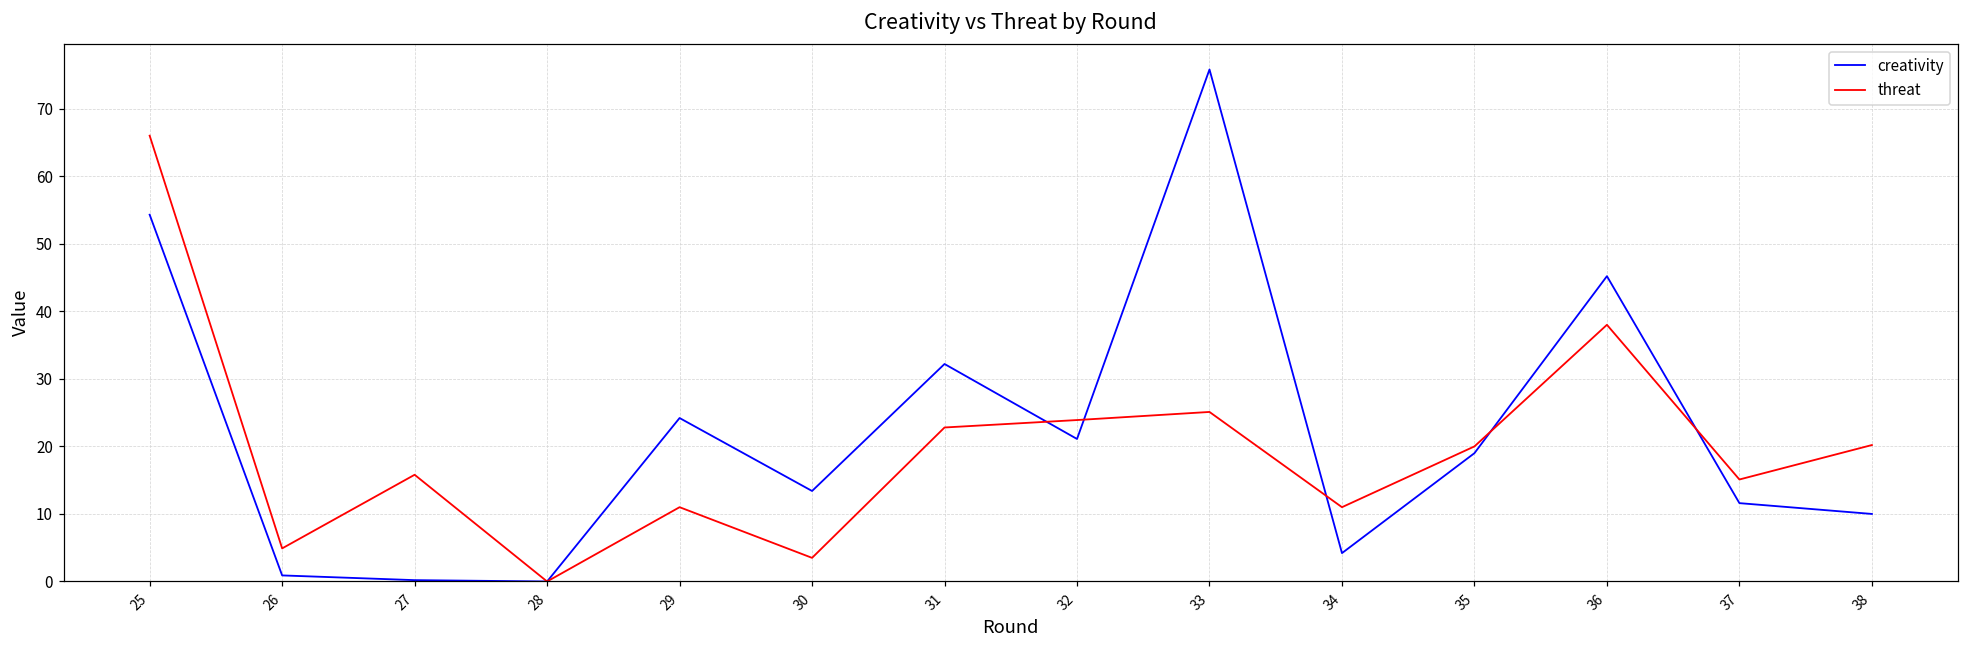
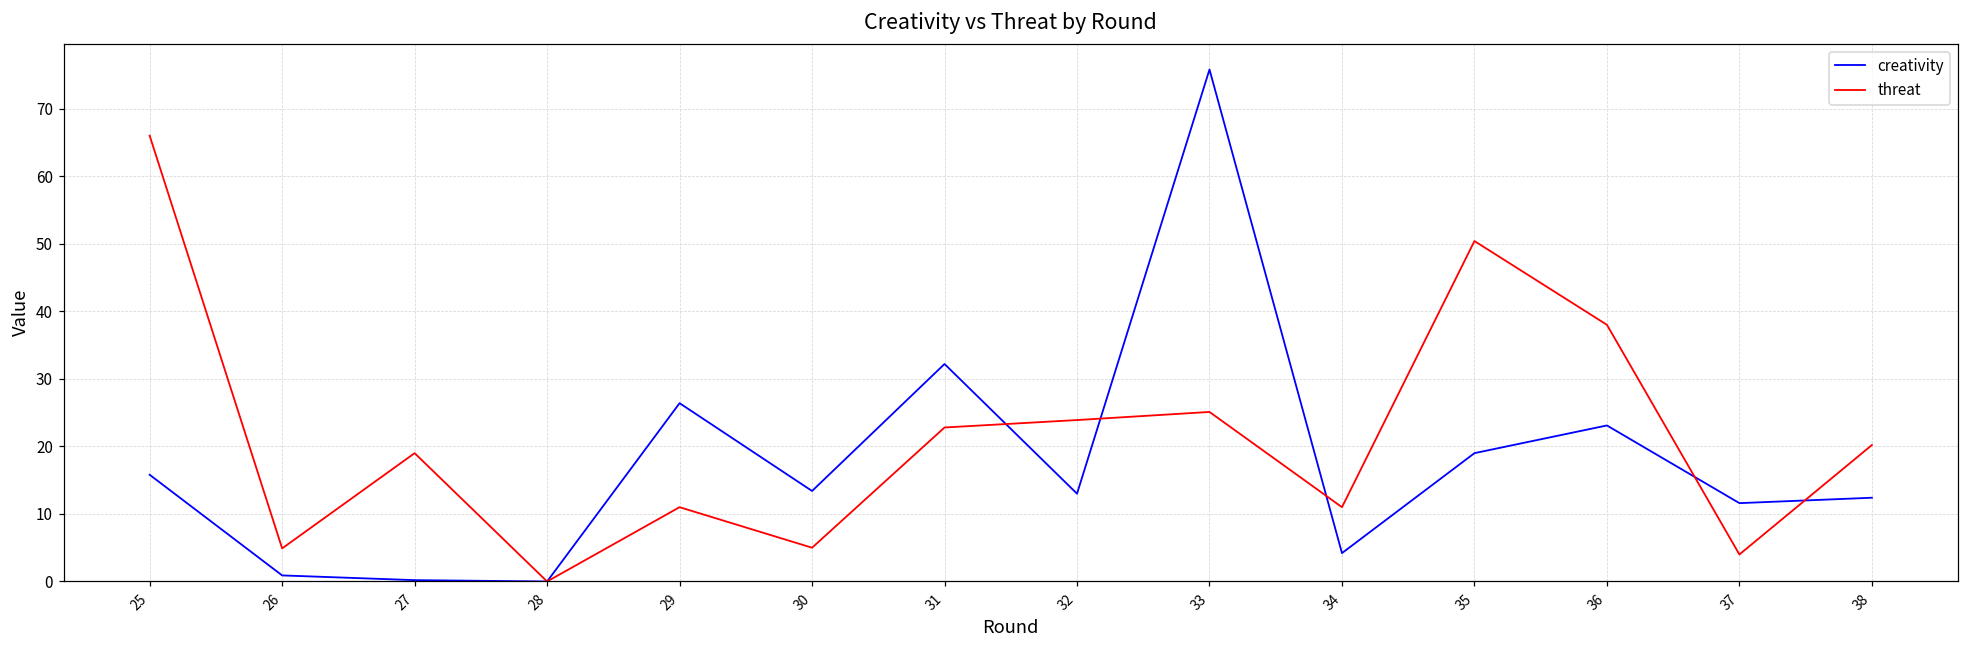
creativity, 25: 54 -> 16
threat, 27: 16 -> 19
creativity, 29: 24 -> 26
threat, 30: 4 -> 5
creativity, 32: 21 -> 13
threat, 35: 20 -> 50
creativity, 36: 45 -> 23
threat, 37: 15 -> 4
creativity, 38: 10 -> 12
